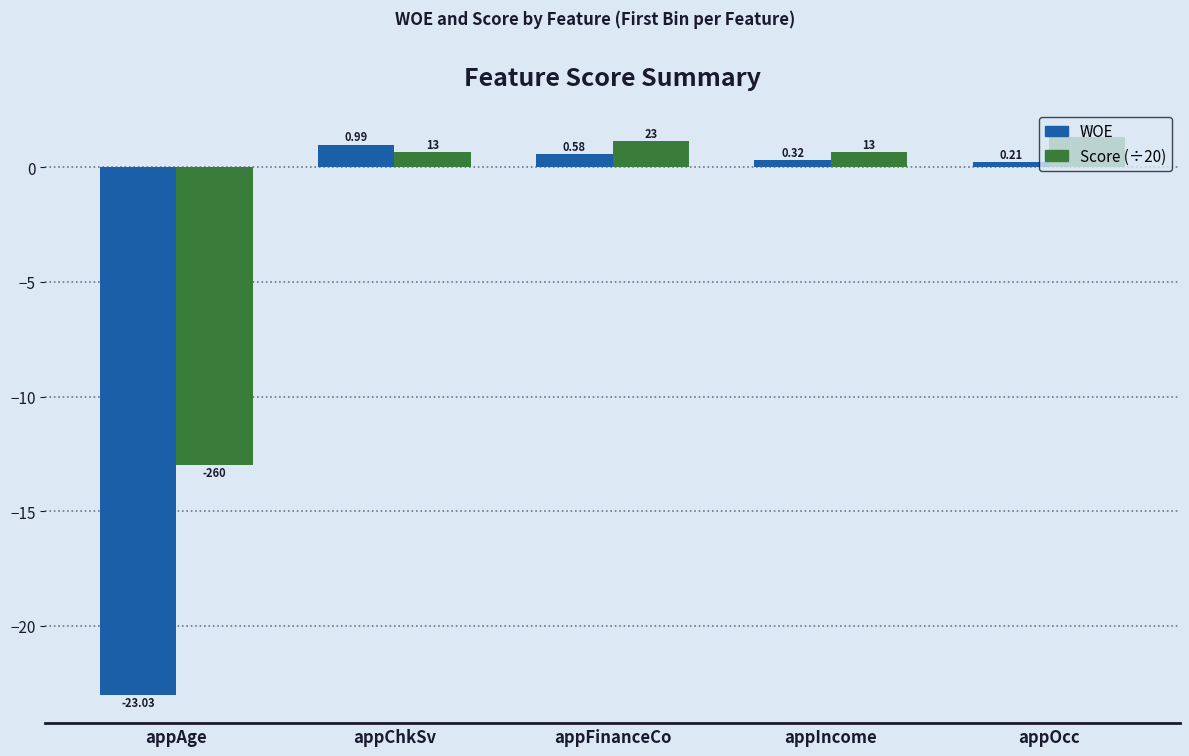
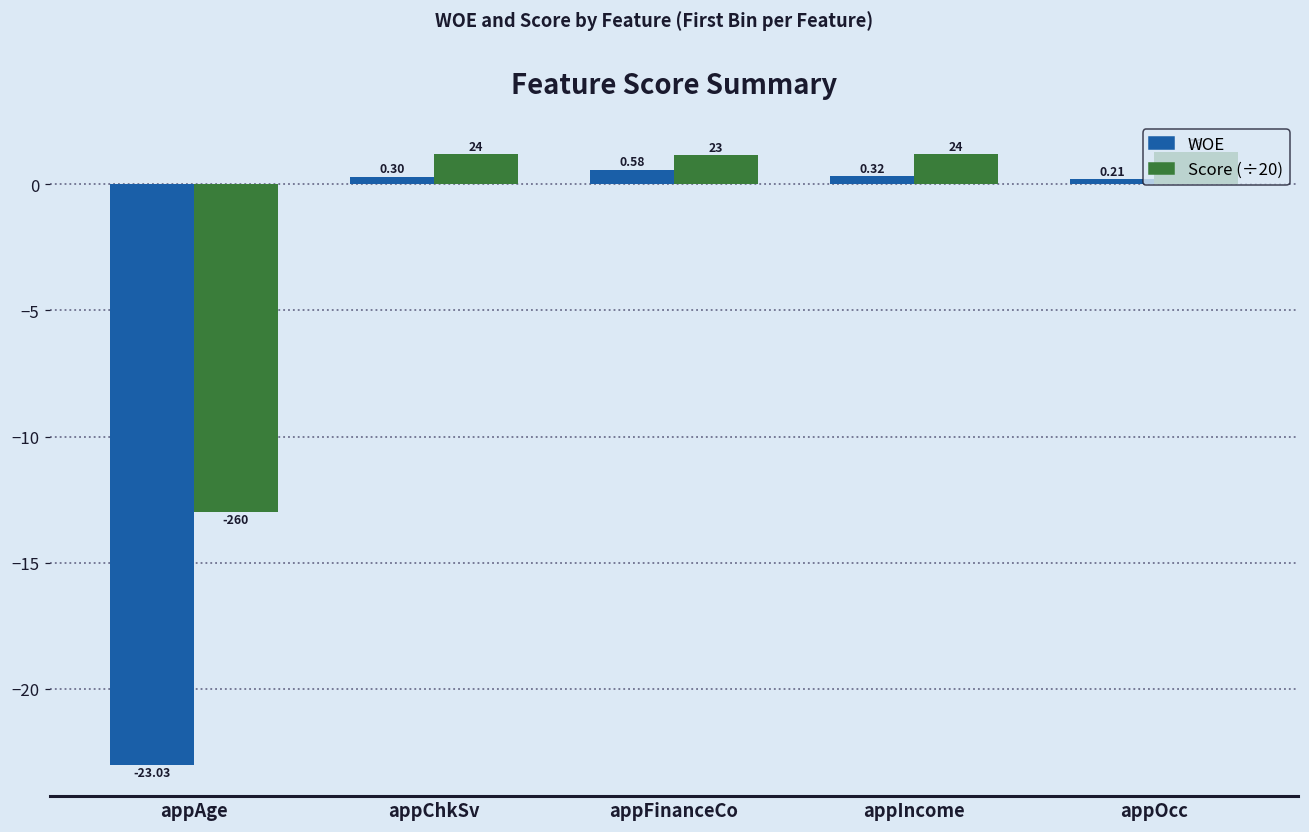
WOE, appChkSv: 0.99 -> 0.30
Score (÷20), appChkSv: 13 -> 24
Score (÷20), appIncome: 13 -> 24
